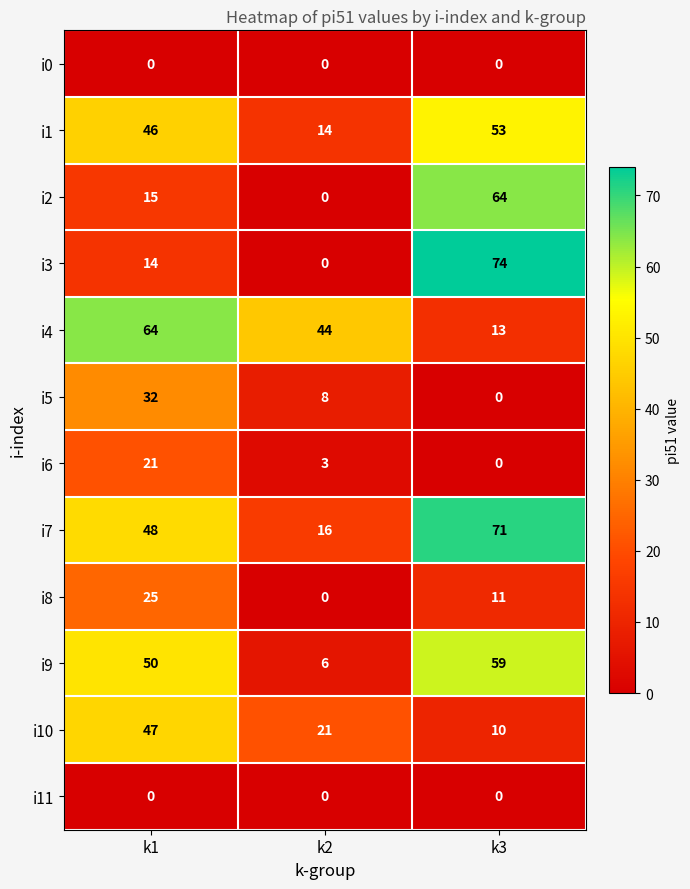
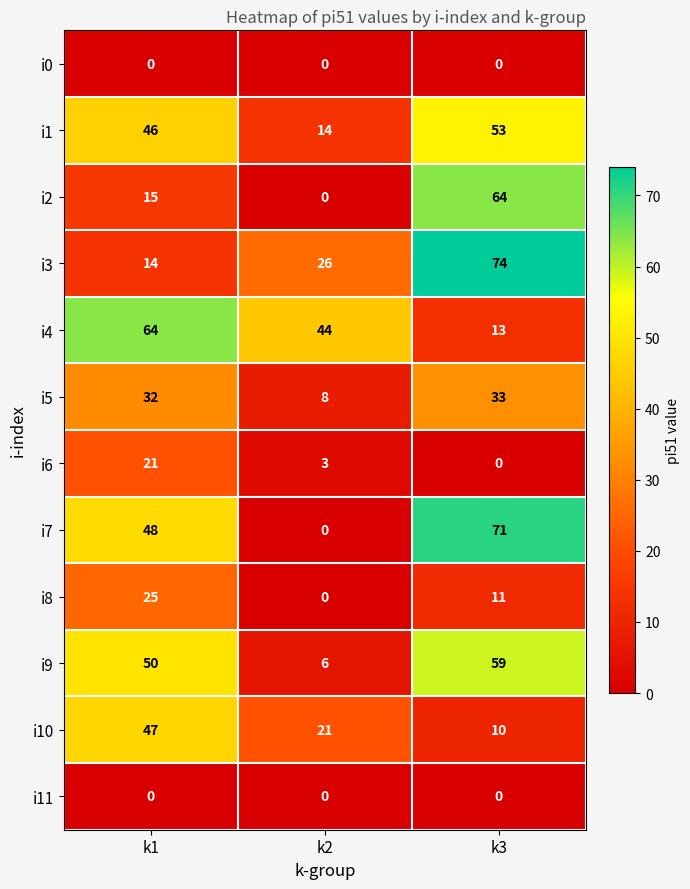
i3, k2: 0 -> 26
i5, k3: 0 -> 33
i7, k2: 16 -> 0
